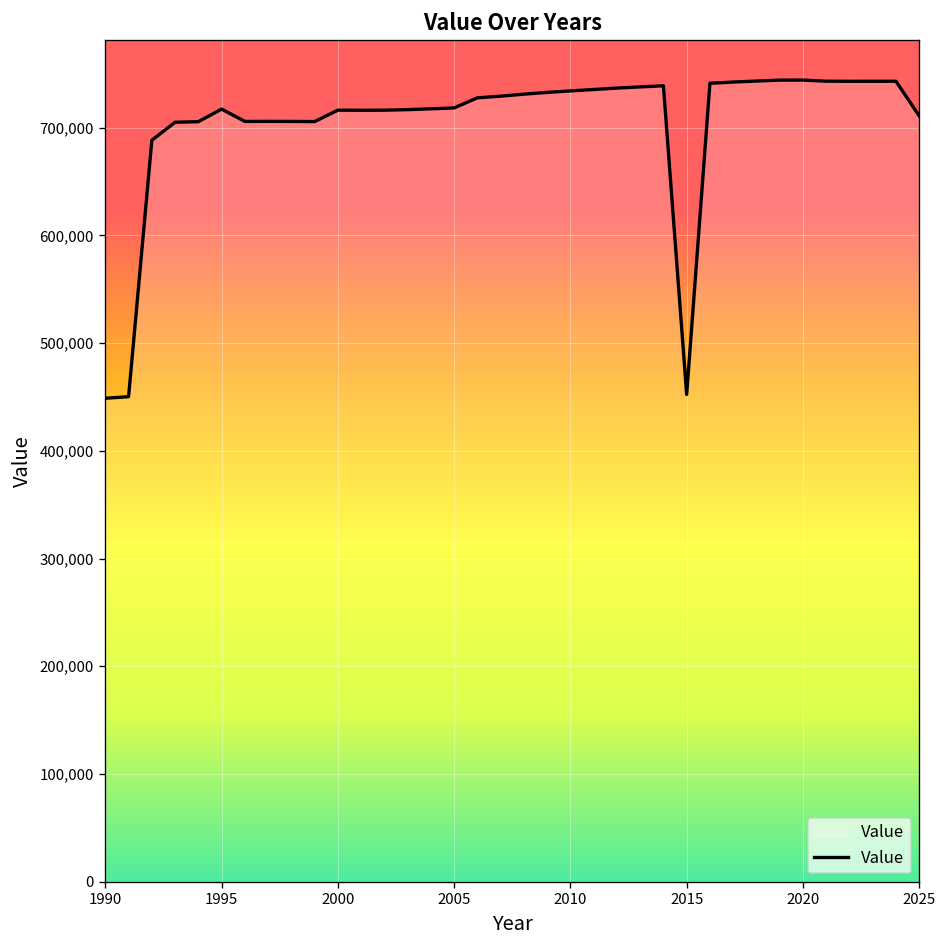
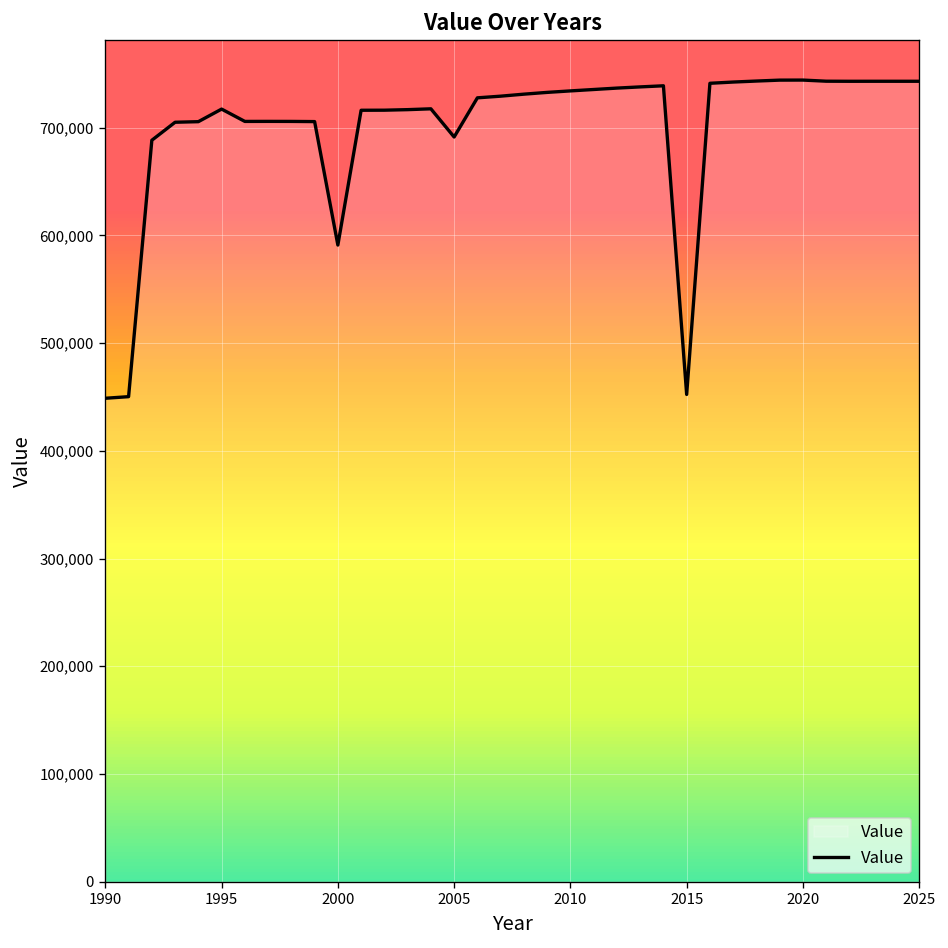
2000: 720,000 -> 590,000
2005: 720,000 -> 690,000
2025: 710,000 -> 740,000
